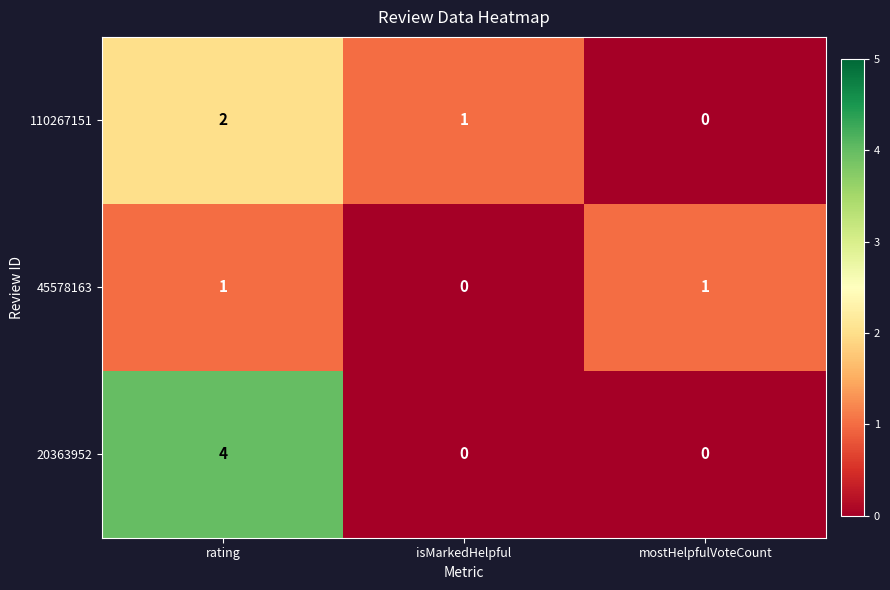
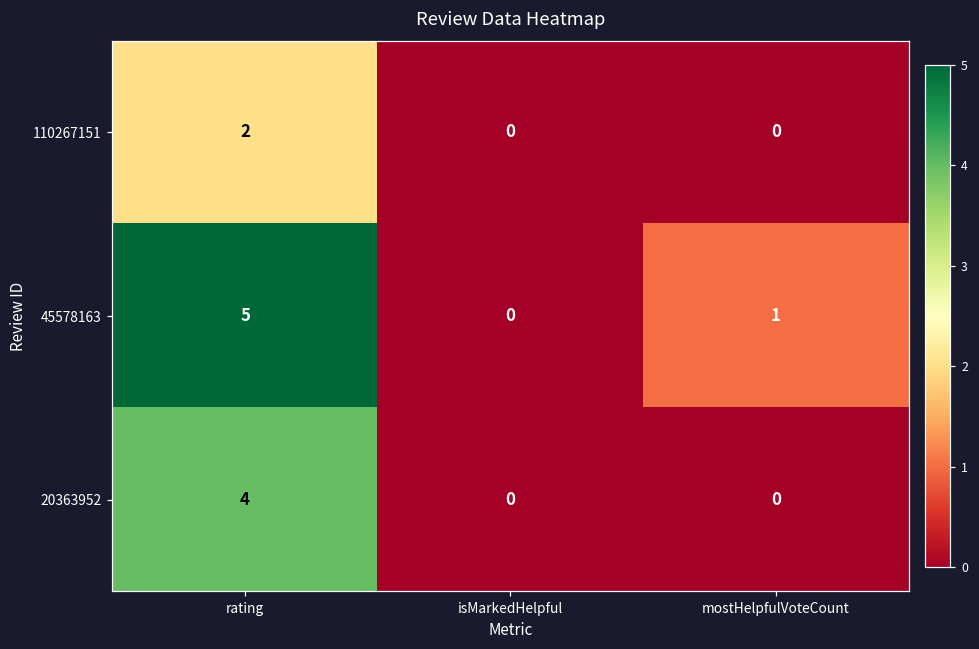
110267151, isMarkedHelpful: 1 -> 0
45578163, rating: 1 -> 5
